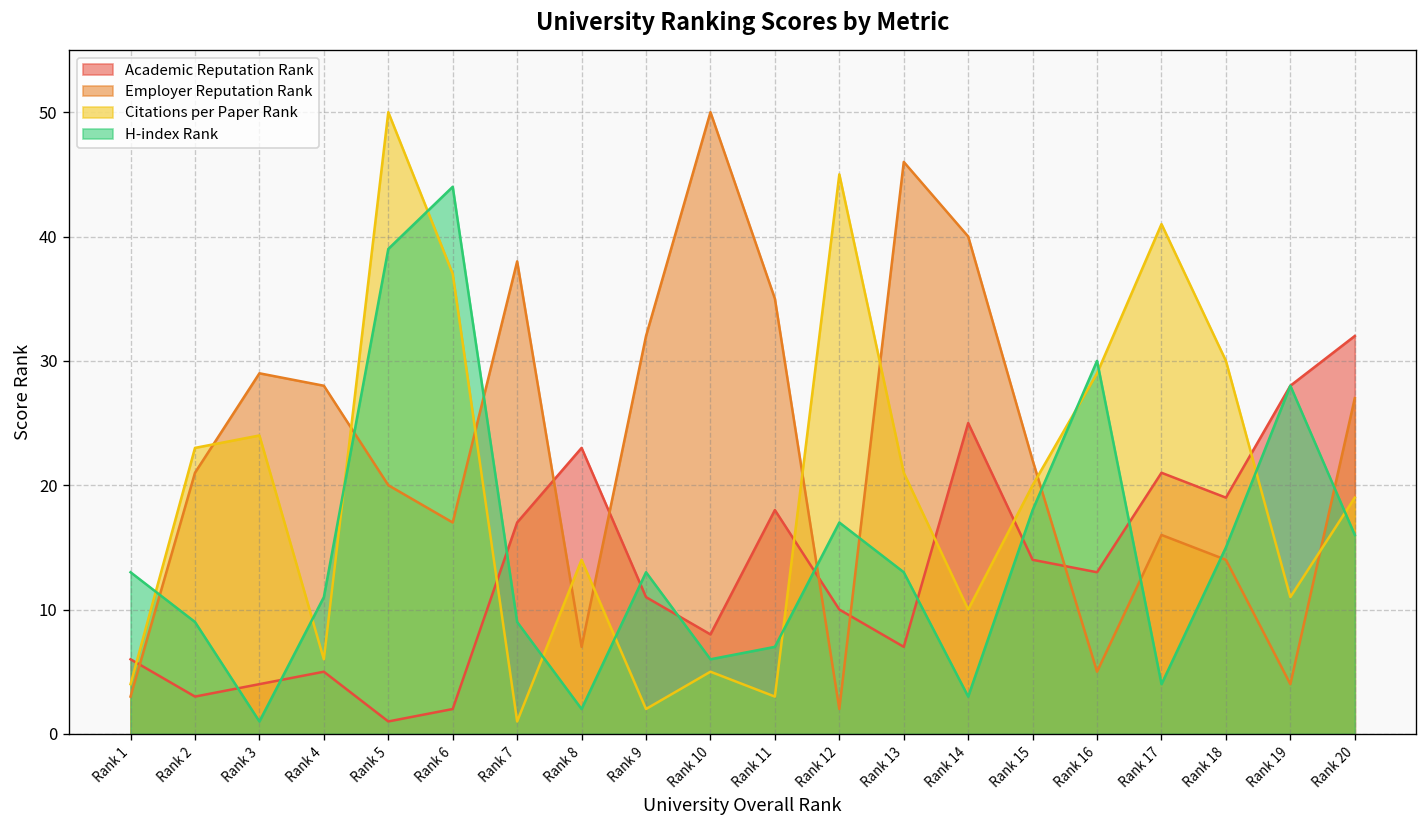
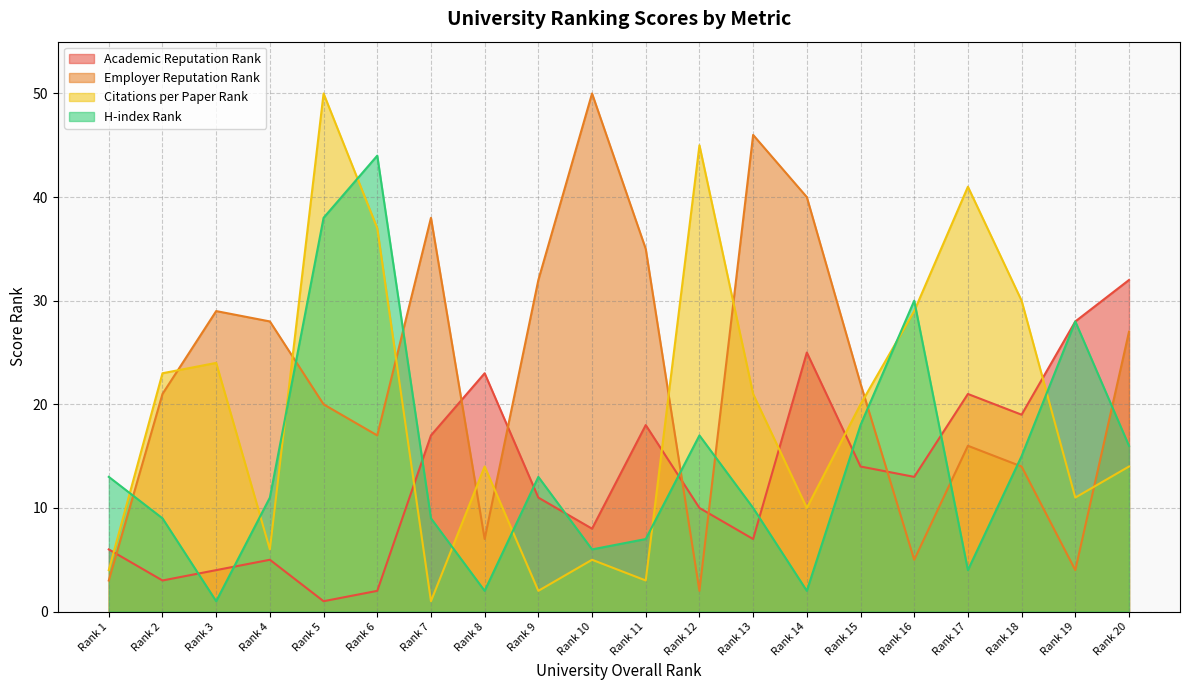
H-index Rank, Rank 5: 39 -> 38
H-index Rank, Rank 13: 13 -> 10
H-index Rank, Rank 14: 3 -> 2
Citations per Paper Rank, Rank 20: 19 -> 14
